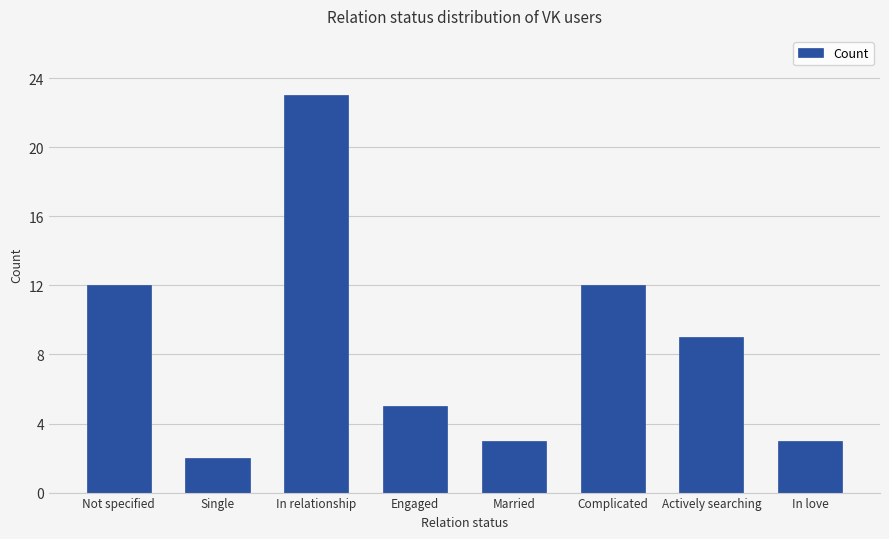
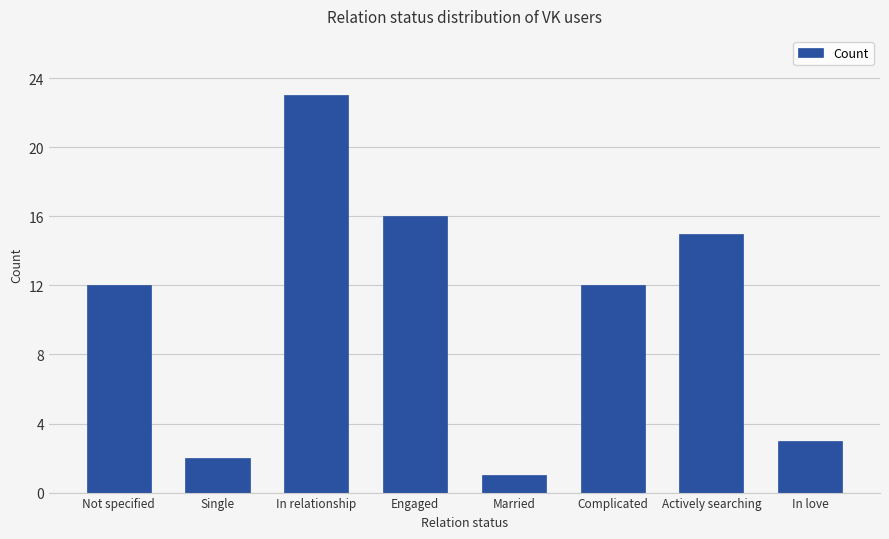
Engaged: 5 -> 16
Married: 3 -> 1
Actively searching: 9 -> 15
